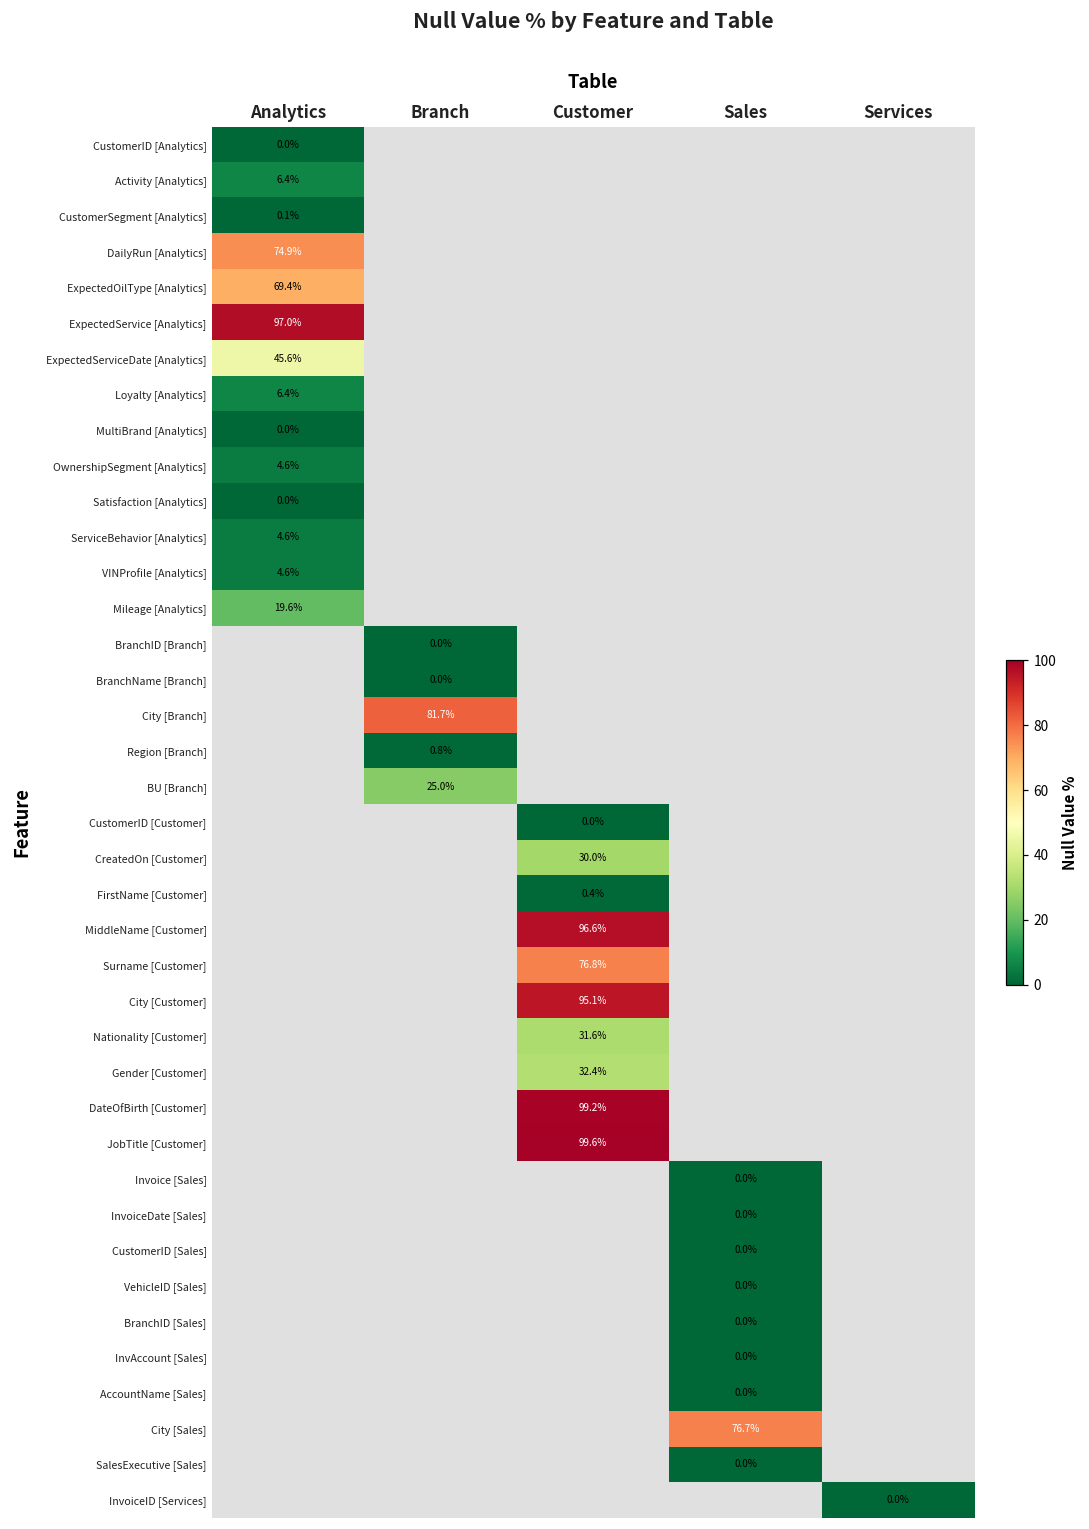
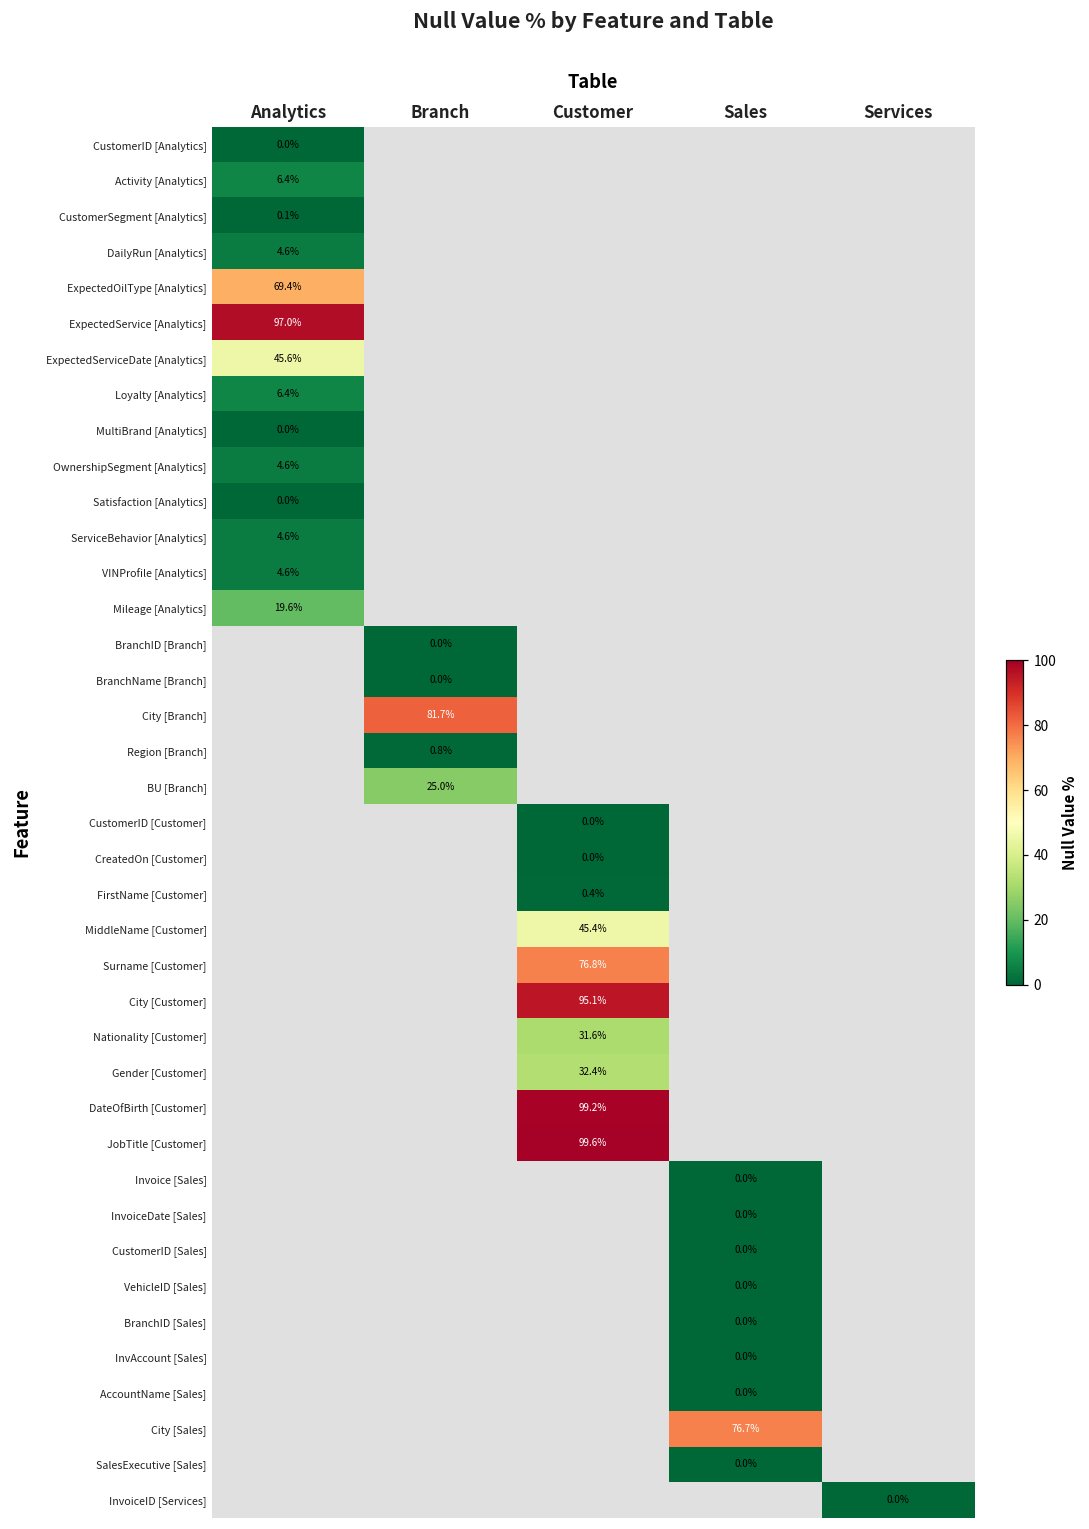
DailyRun [Analytics], Analytics: 74.9% -> 4.6%
CreatedOn [Customer], Customer: 30.0% -> 0.0%
MiddleName [Customer], Customer: 96.6% -> 45.4%
